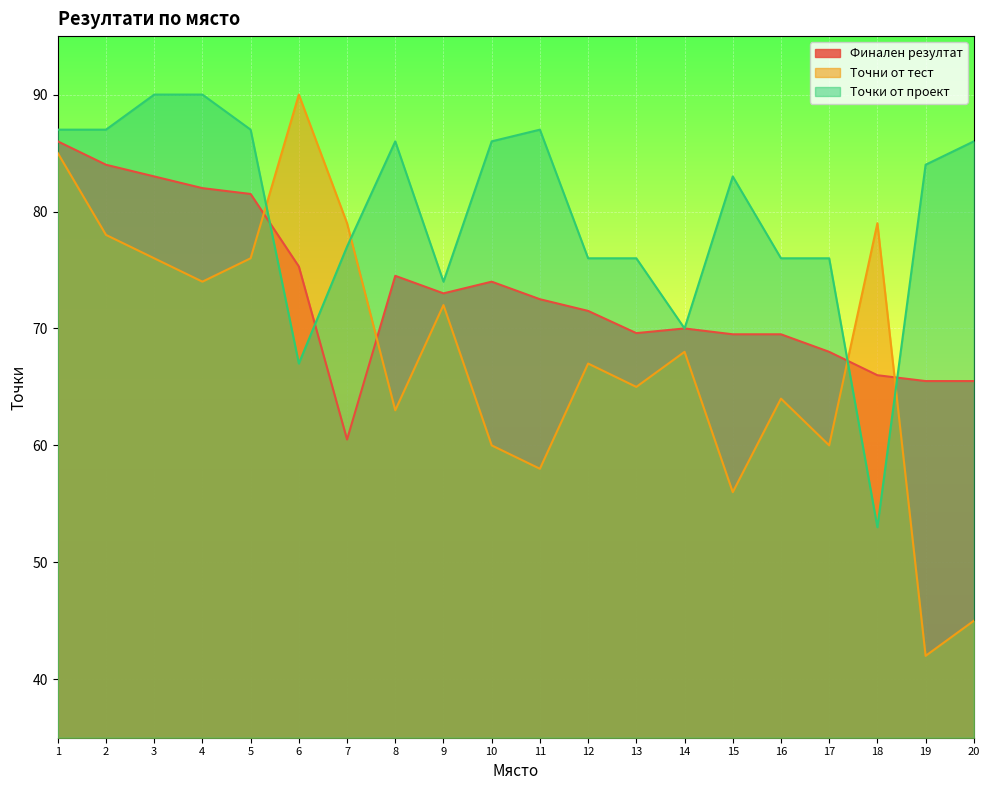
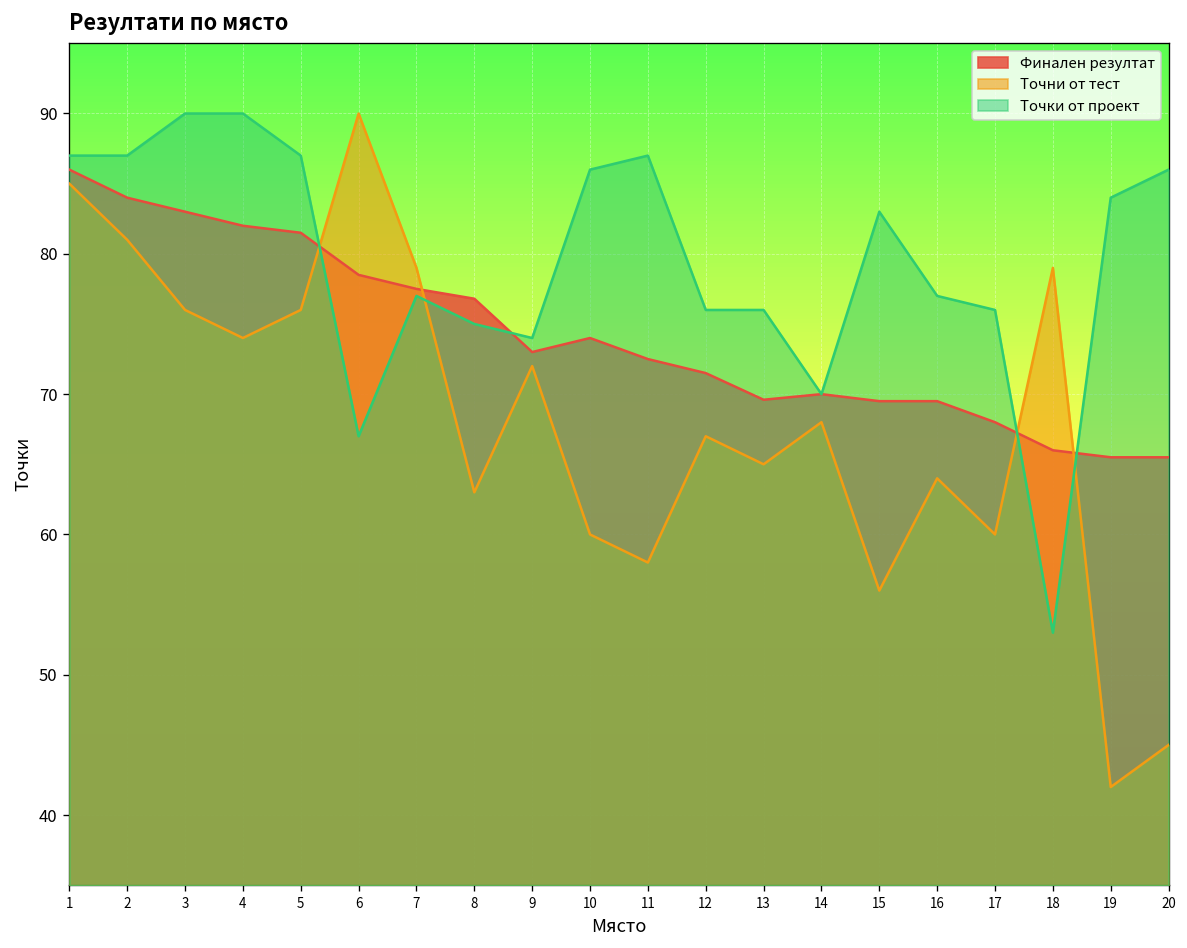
Точни от тест, 2: 78 -> 81
Финален резултат, 6: 75.3 -> 78.5
Финален резултат, 7: 60.5 -> 77.5
Финален резултат, 8: 74.5 -> 76.8
Точки от проект, 8: 86 -> 75
Точки от проект, 16: 76 -> 77
